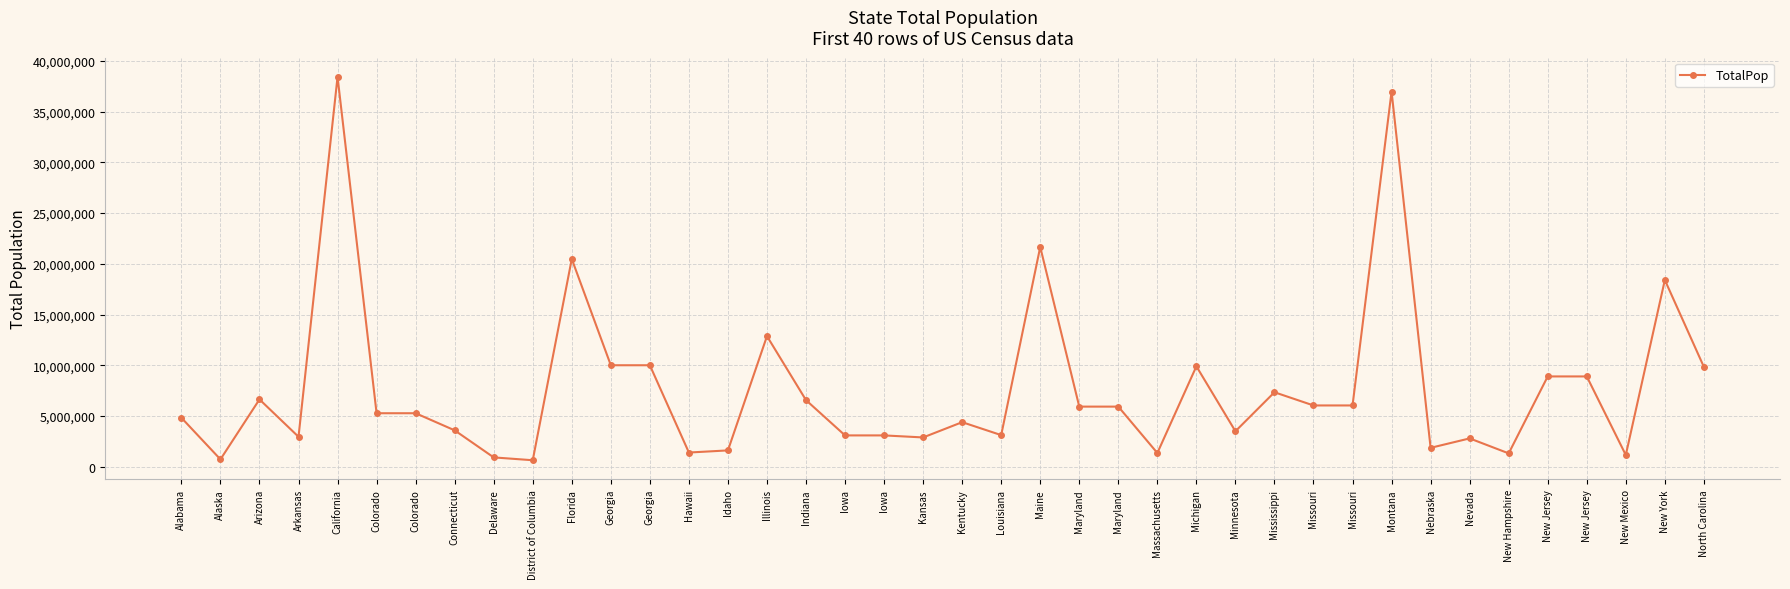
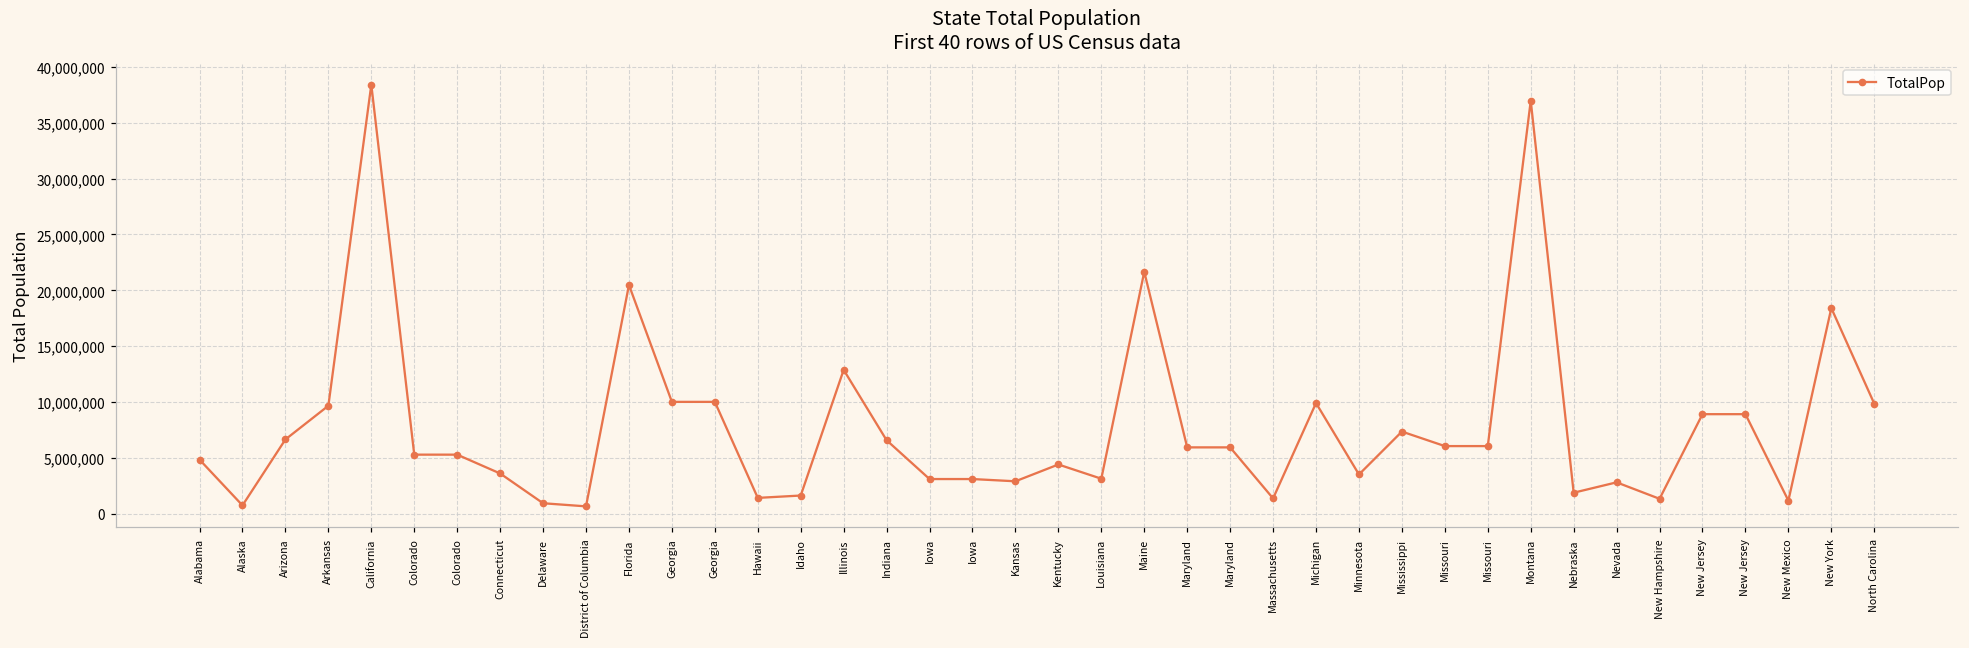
Arkansas: 3,000,000 -> 9,700,000
